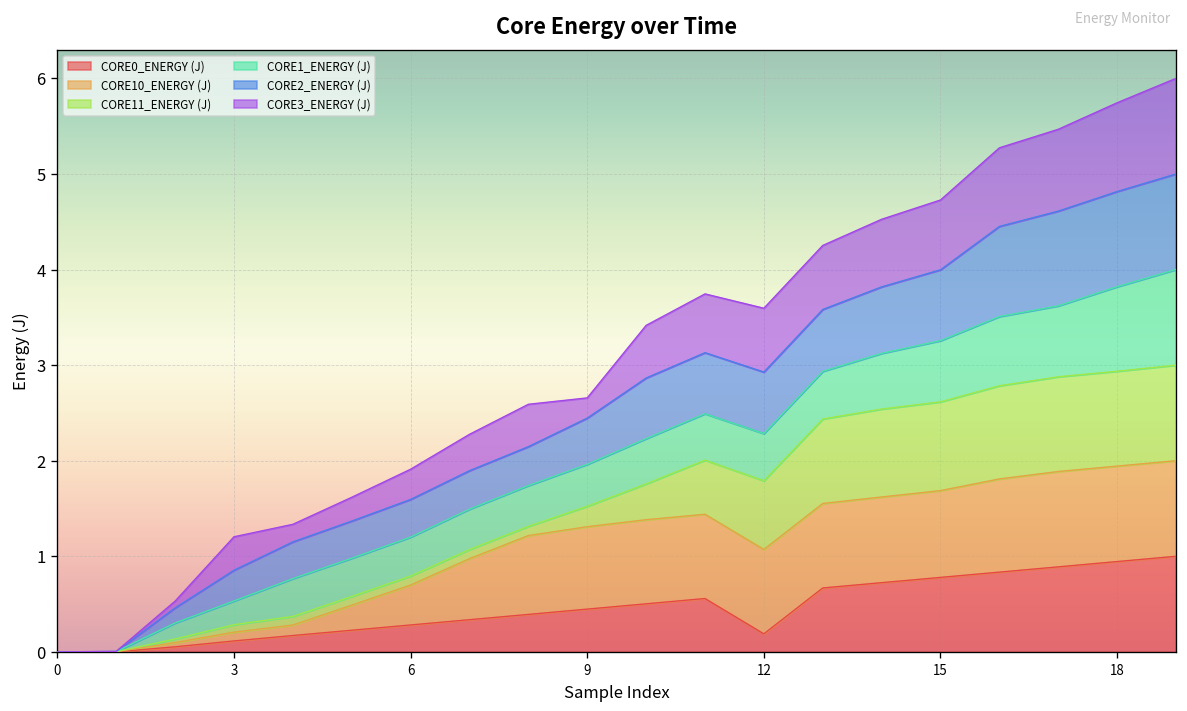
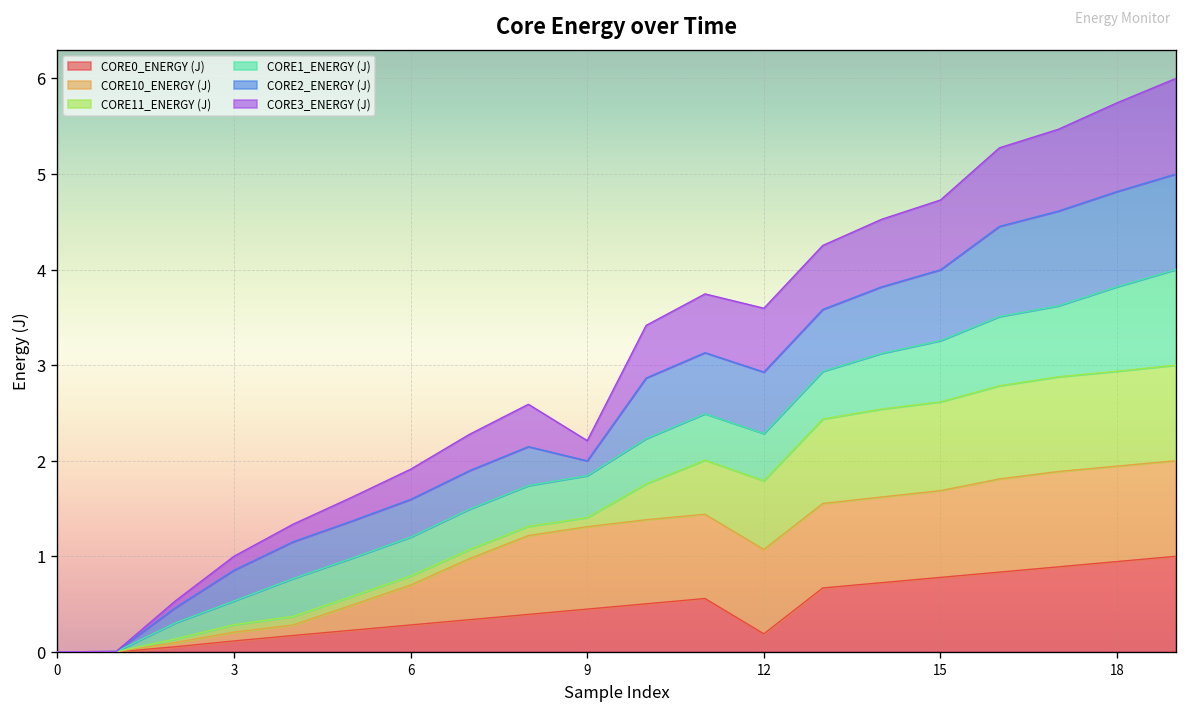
CORE3_ENERGY (J), 3: 0.3 -> 0.1
CORE11_ENERGY (J), 9: 0.2 -> 0.1
CORE2_ENERGY (J), 9: 0.5 -> 0.2
